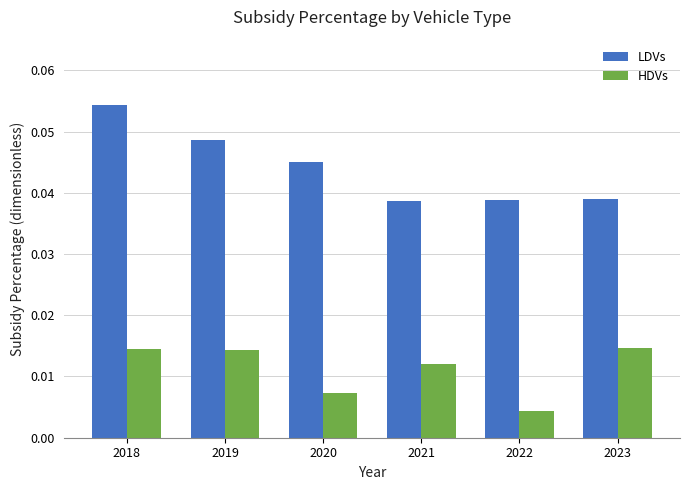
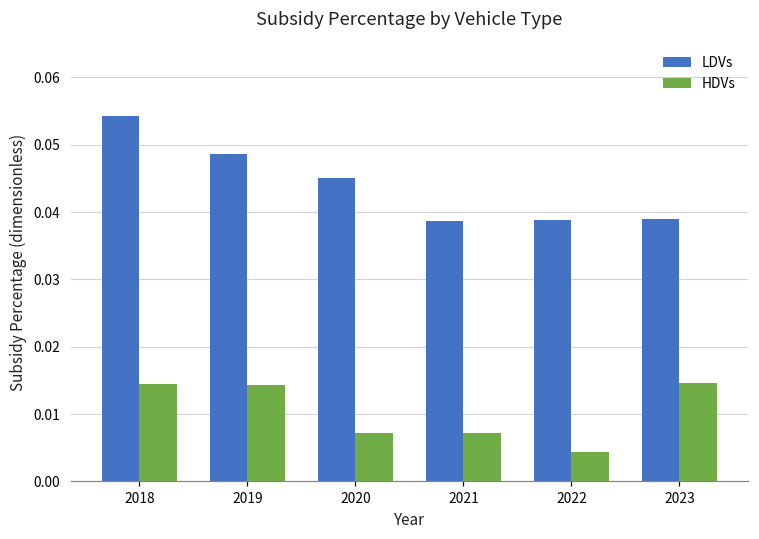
HDVs, 2021: 0.012 -> 0.007
